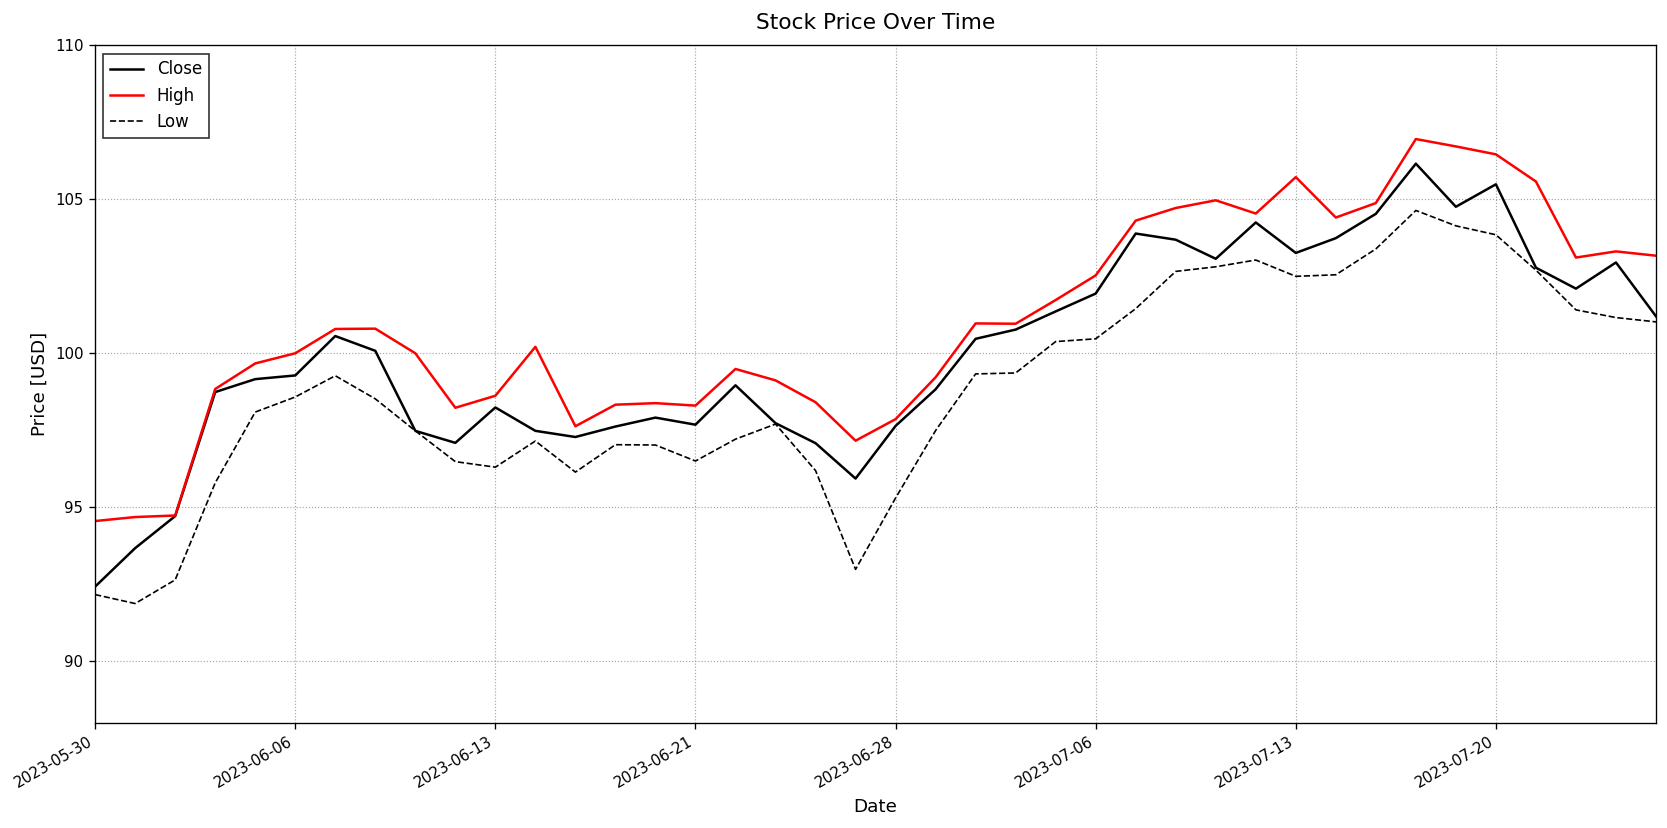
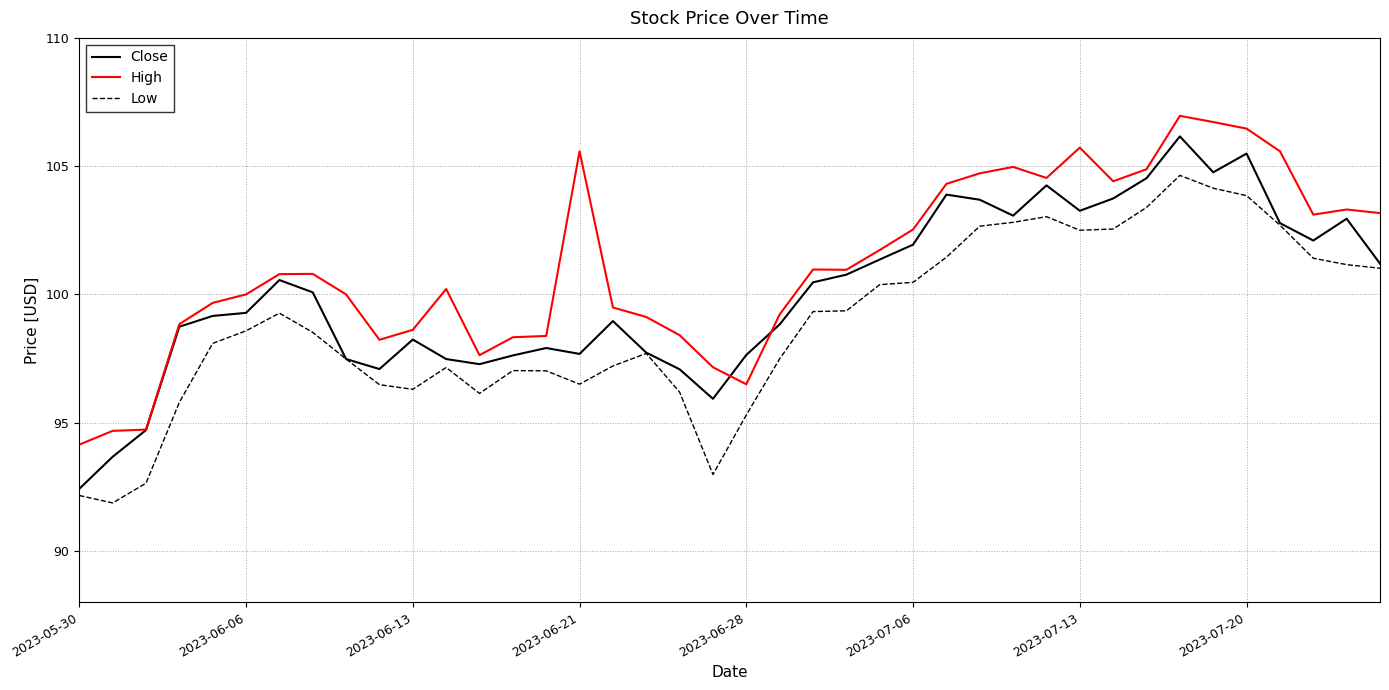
High, 2023-05-30: 94.6 -> 94.1
High, 2023-06-21: 98.3 -> 105.6
High, 2023-06-28: 97.9 -> 96.5
